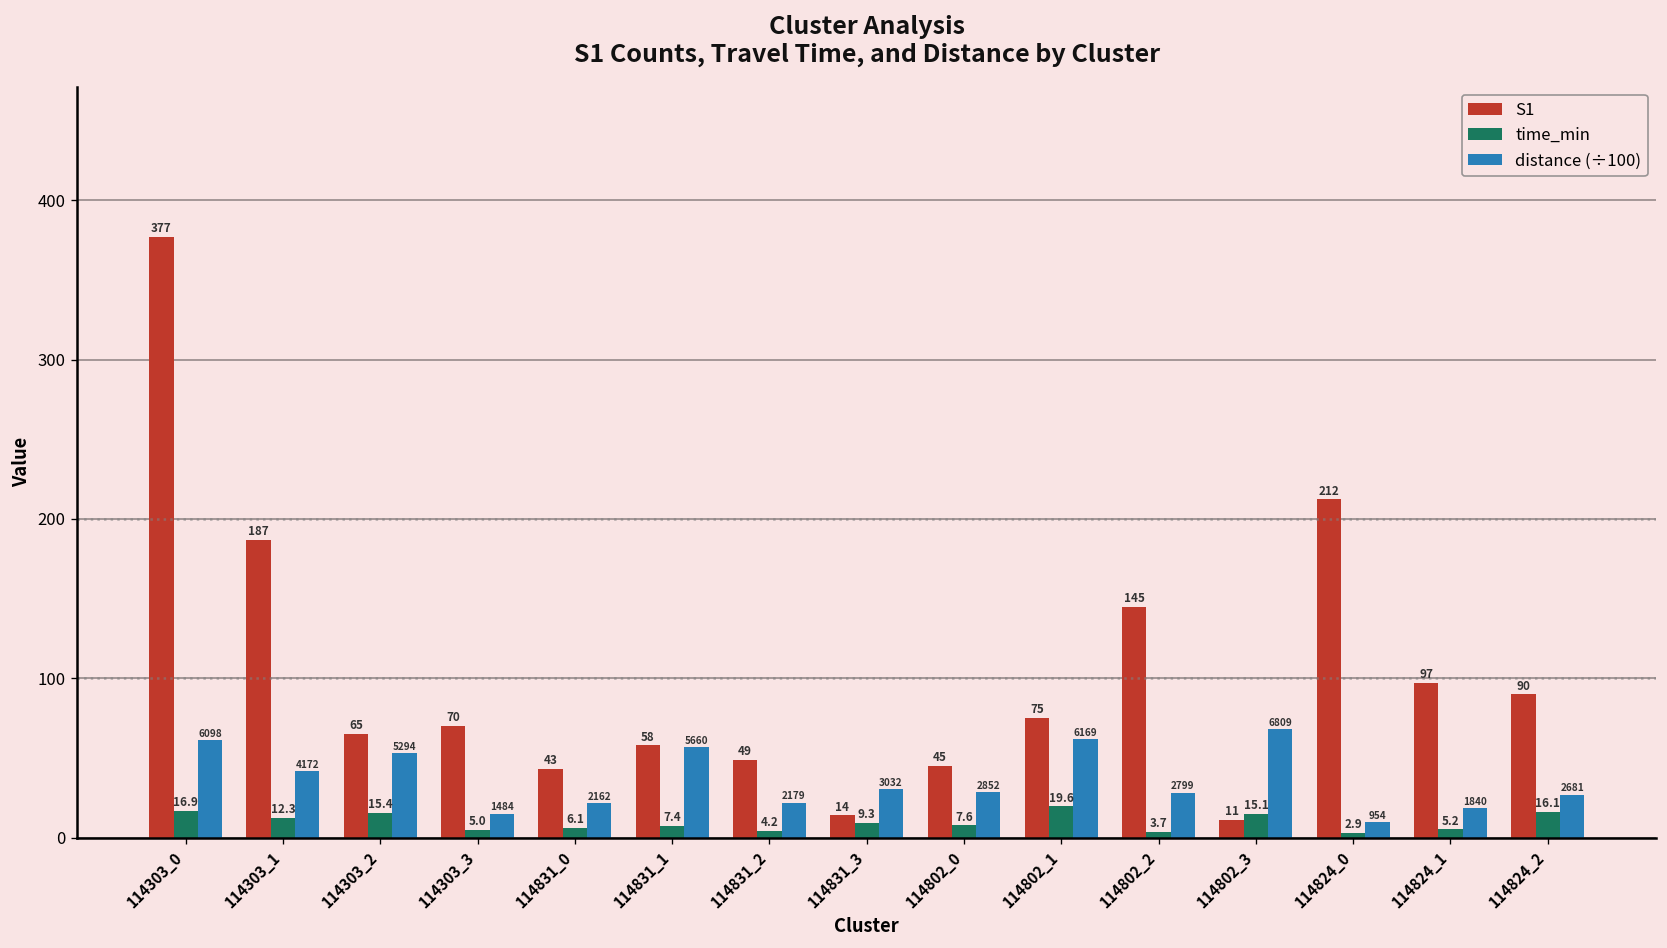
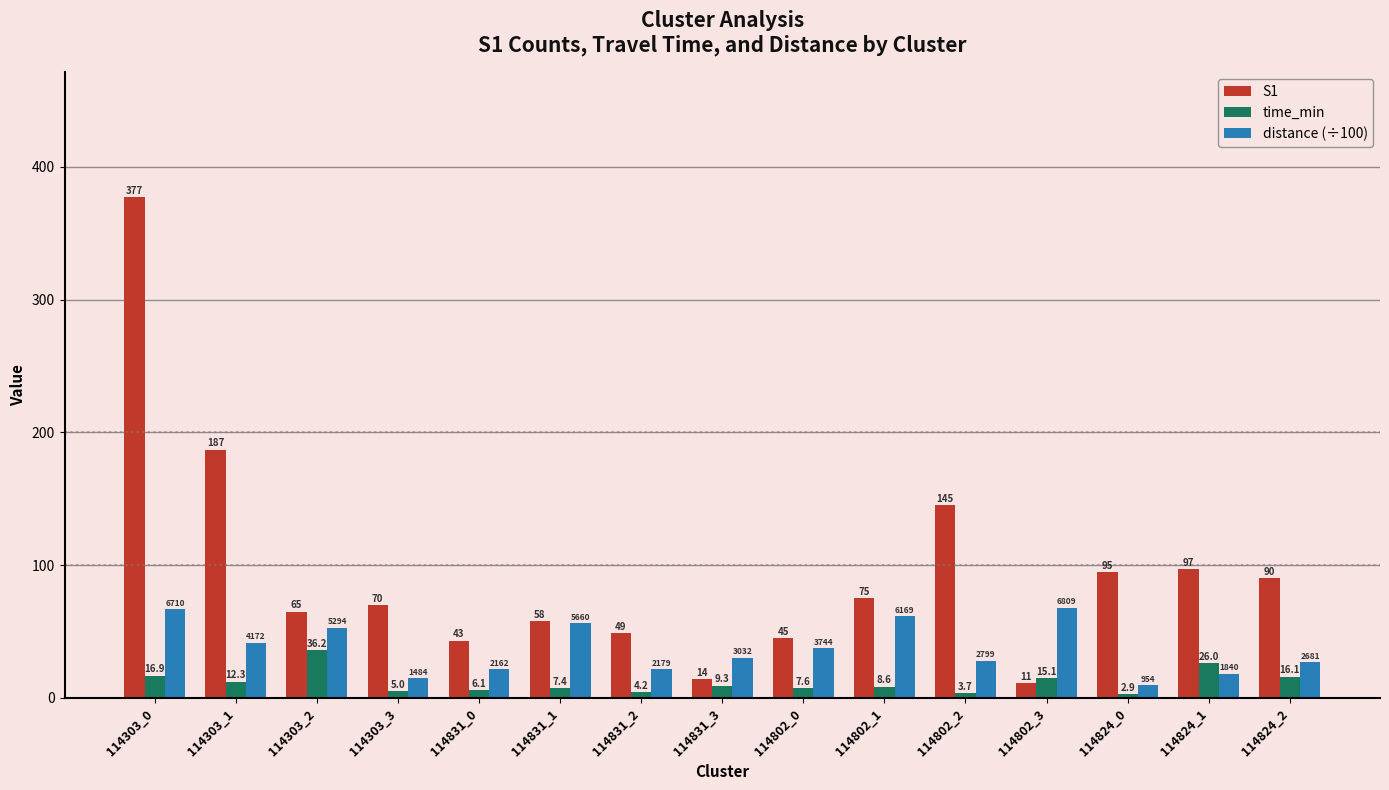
distance (÷100), 114303_0: 6098 -> 6710
time_min, 114303_2: 15.4 -> 36.2
distance (÷100), 114802_0: 2852 -> 3744
time_min, 114802_1: 19.6 -> 8.6
S1, 114824_0: 212 -> 95
time_min, 114824_1: 5.2 -> 26.0
